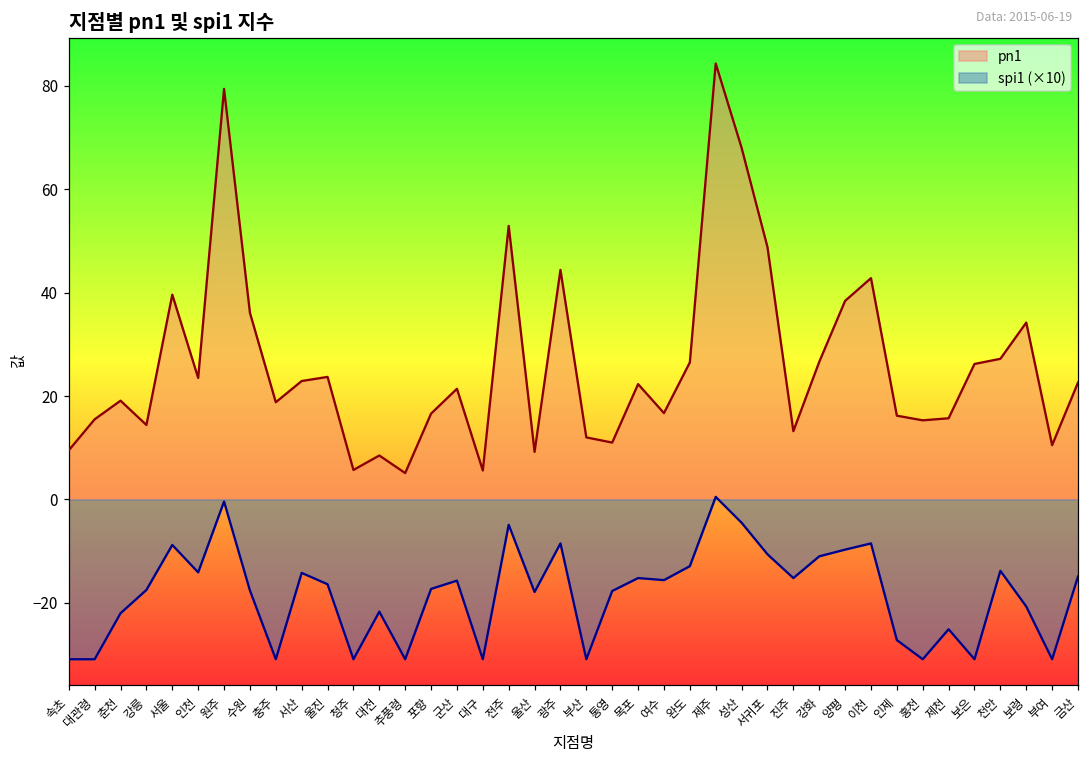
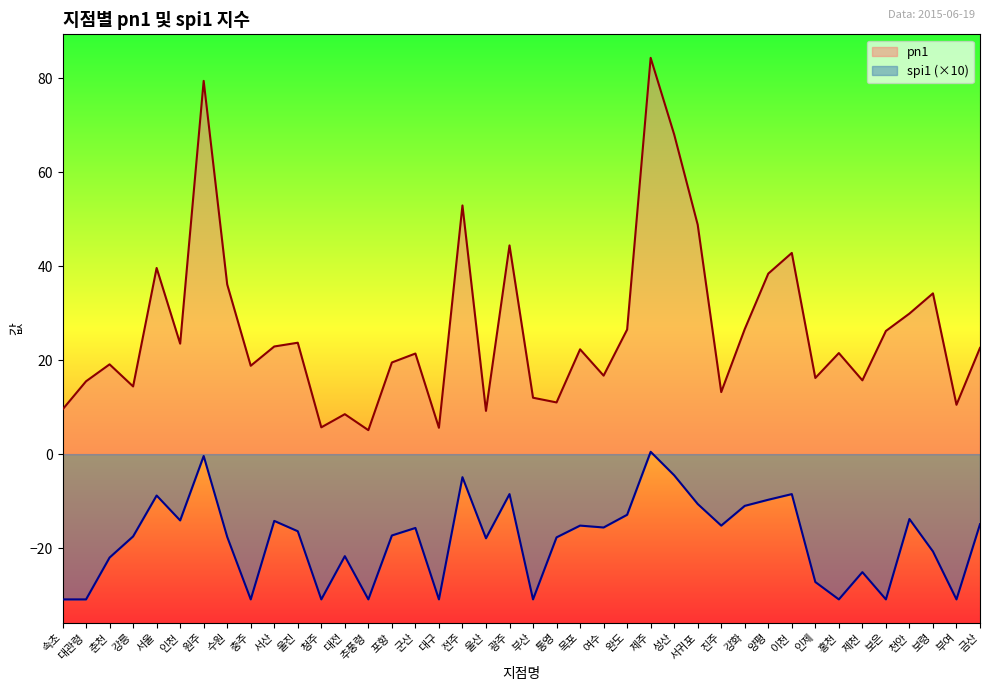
pn1, 포항: 17 -> 20
pn1, 홍천: 15 -> 22
pn1, 천안: 27 -> 30
